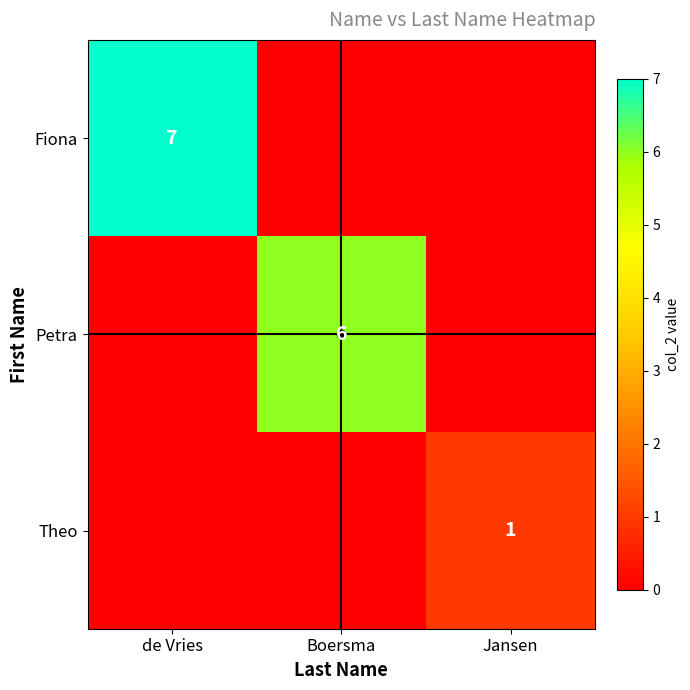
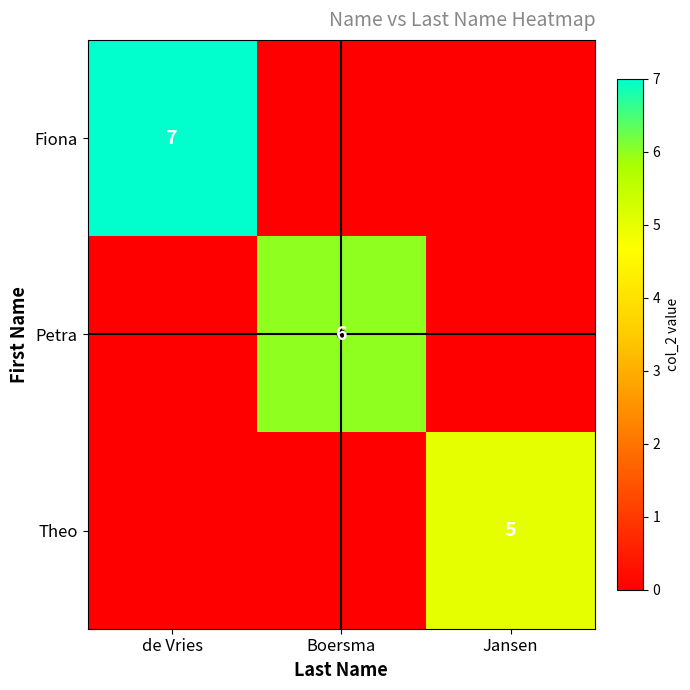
Theo, Jansen: 1 -> 5
